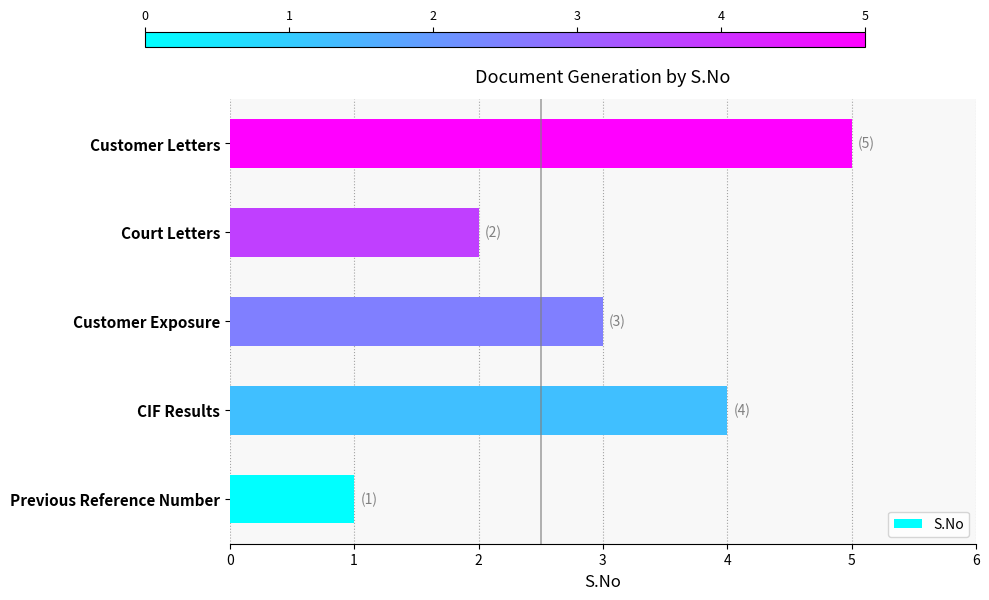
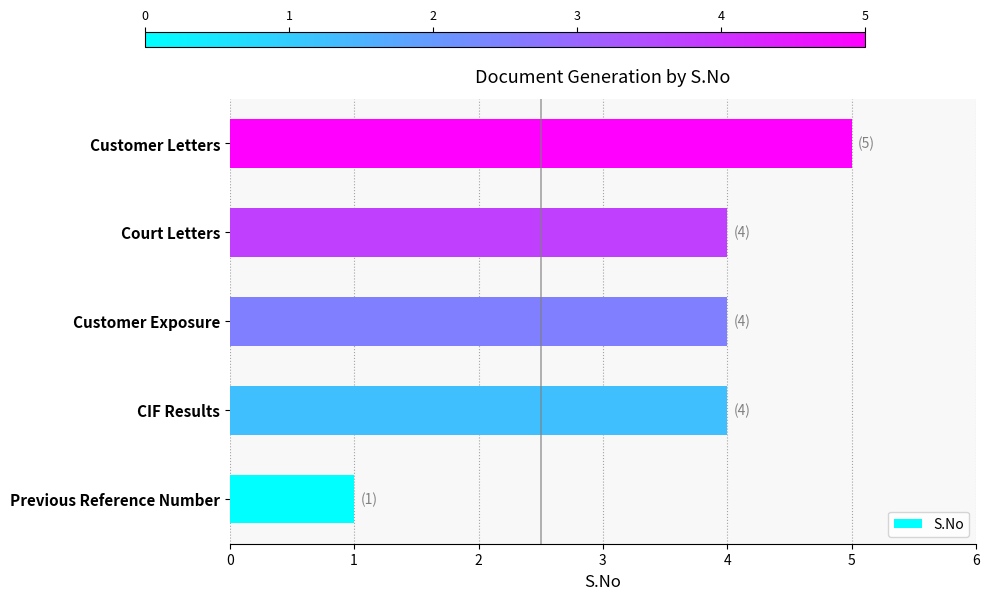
Court Letters: (2) -> (4)
Customer Exposure: (3) -> (4)
